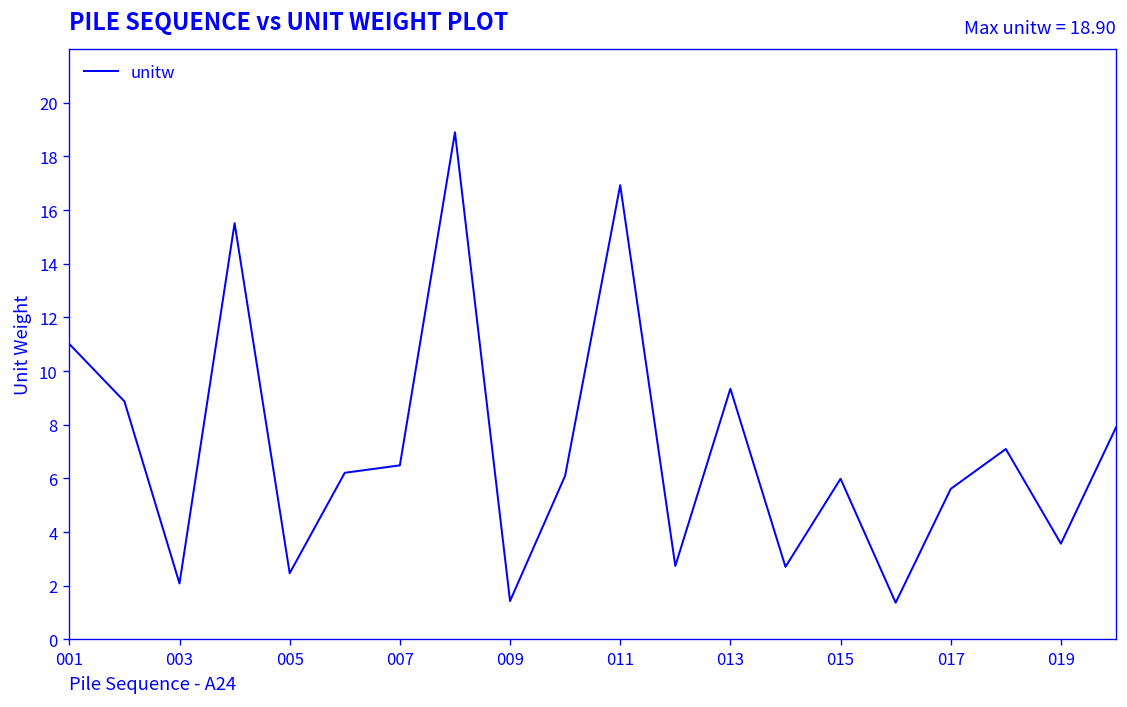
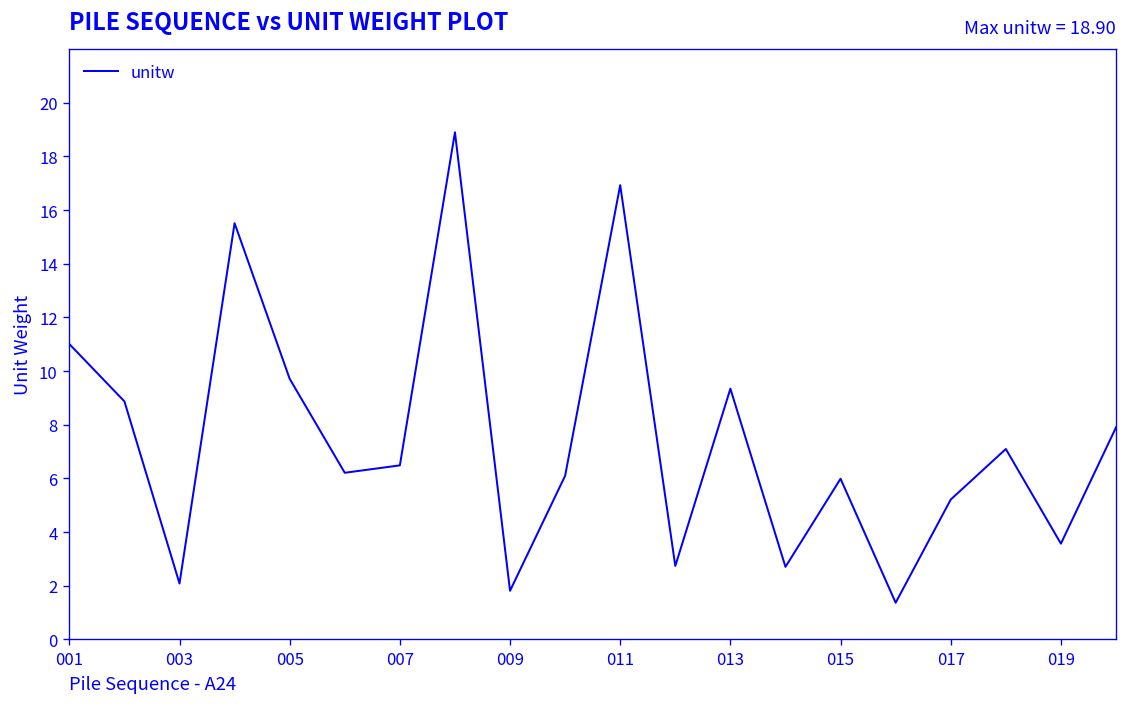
005: 2.5 -> 9.7
009: 1.4 -> 1.8
017: 5.6 -> 5.2
